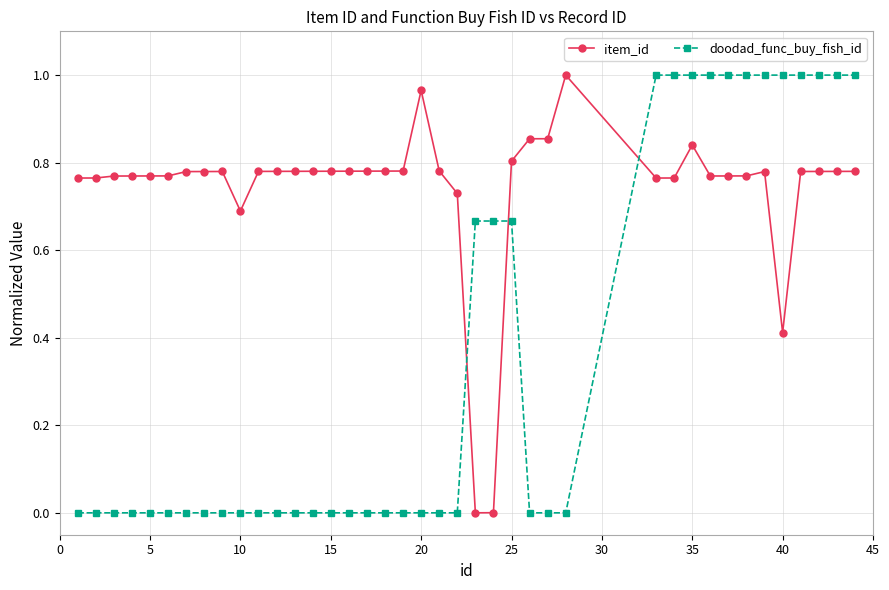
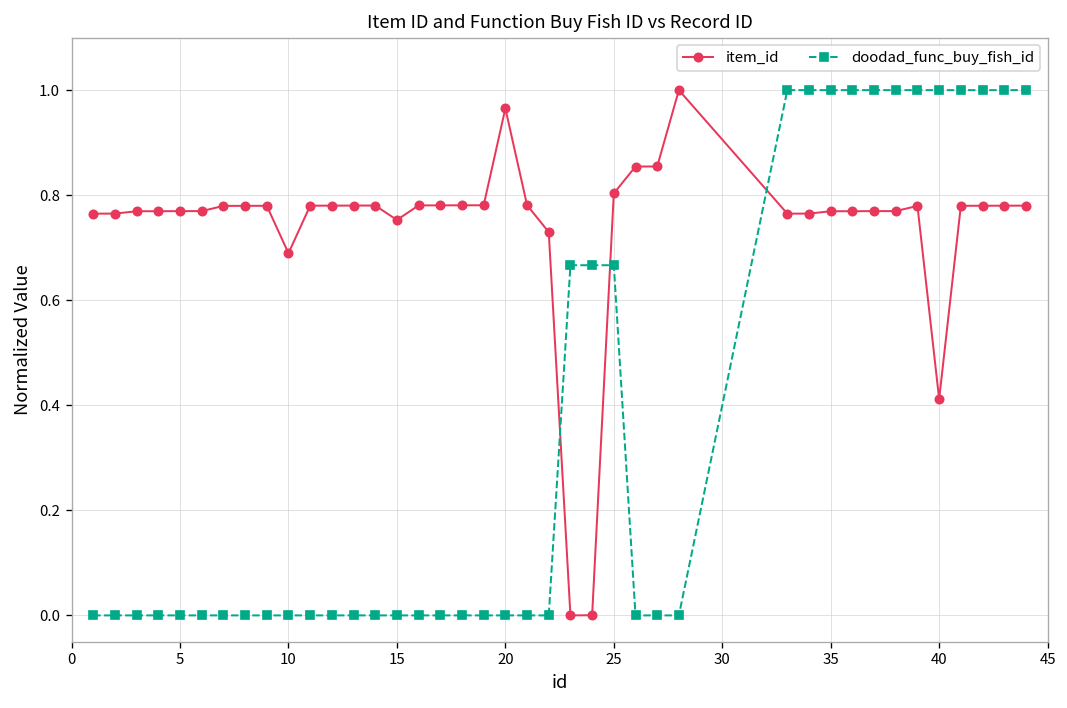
item_id, 15: 0.78 -> 0.75
item_id, 35: 0.84 -> 0.77
